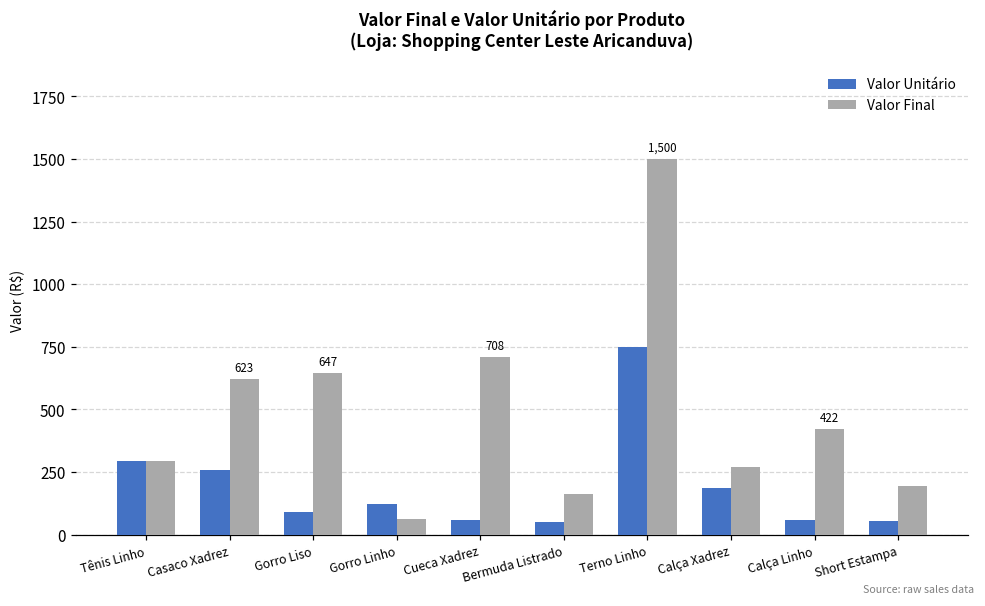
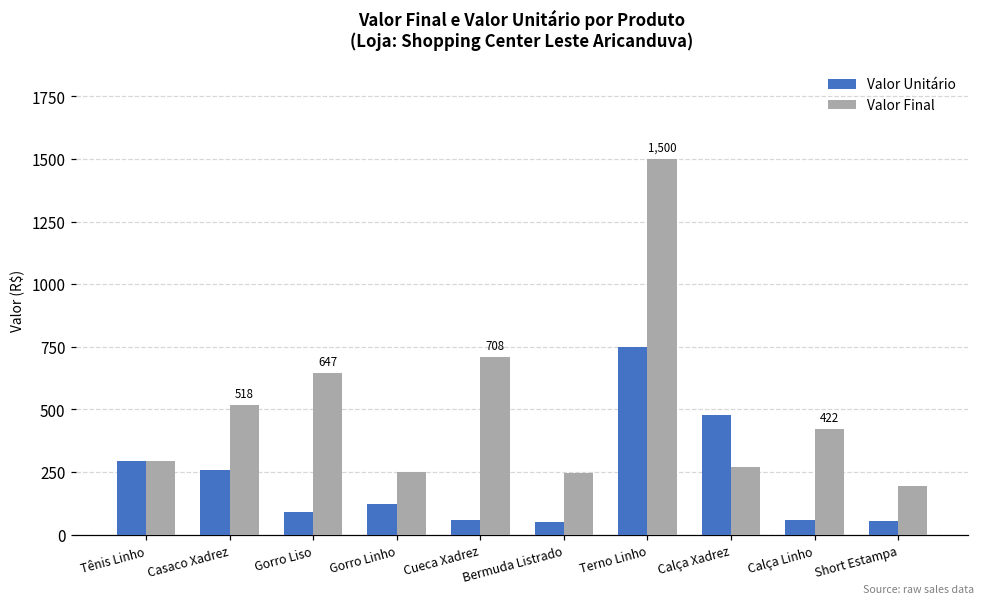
Valor Final, Casaco Xadrez: 623 -> 518
Valor Final, Gorro Linho: 60 -> 250
Valor Final, Bermuda Listrado: 160 -> 240
Valor Unitário, Calça Xadrez: 190 -> 480
